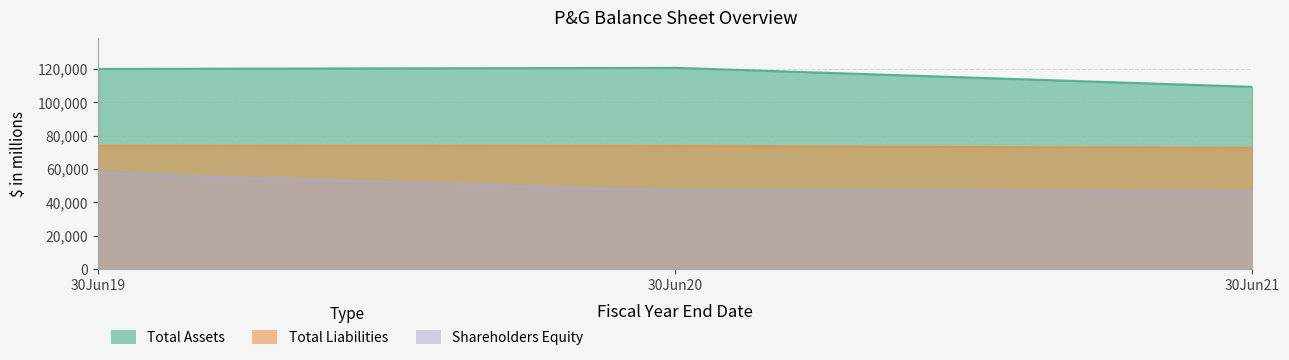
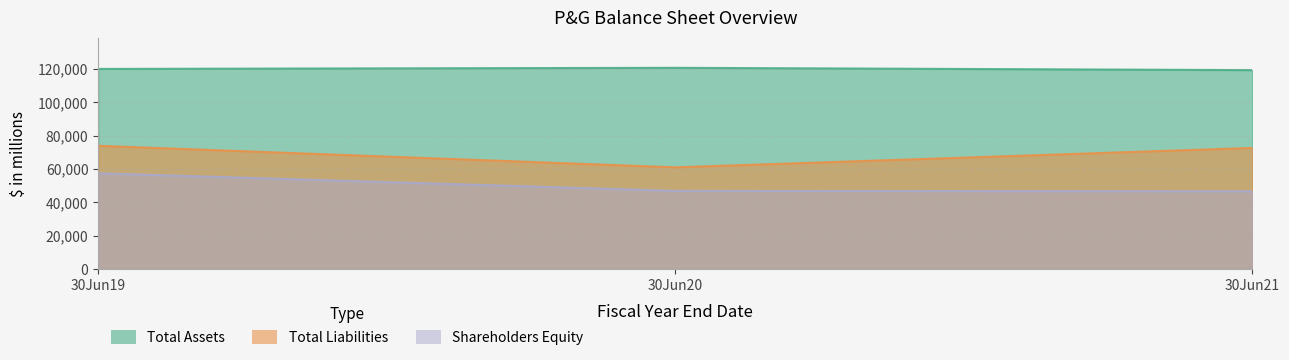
Total Liabilities, 30Jun20: 74,000 -> 61,000
Total Assets, 30Jun21: 109,000 -> 119,000
